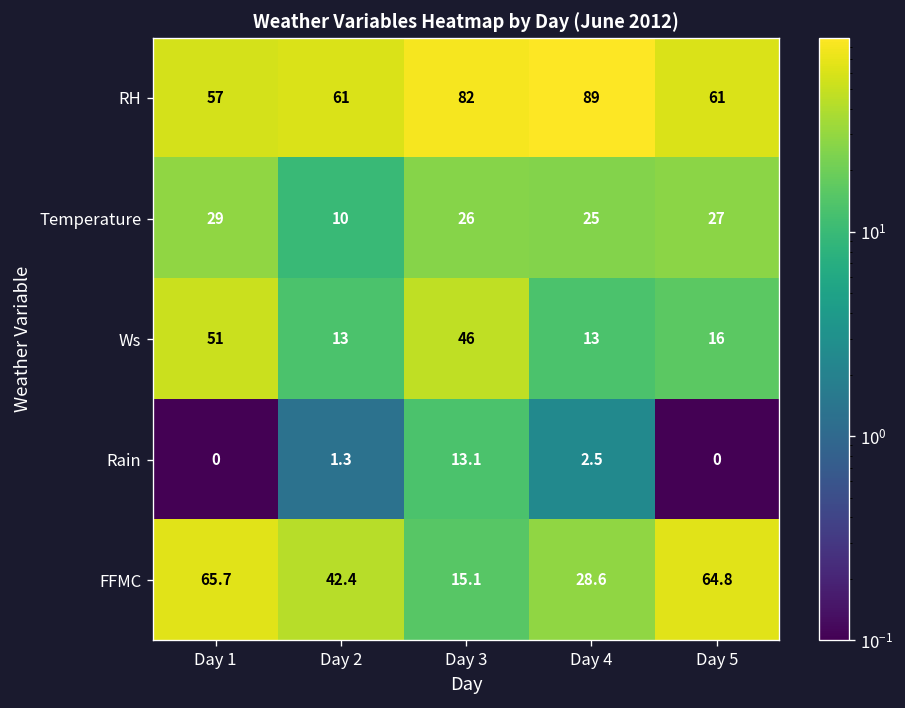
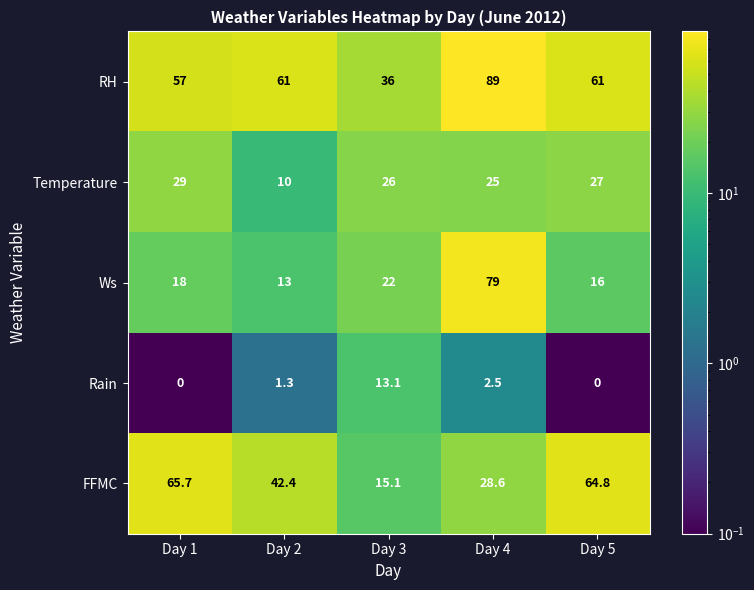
RH, Day 3: 82 -> 36
Ws, Day 1: 51 -> 18
Ws, Day 3: 46 -> 22
Ws, Day 4: 13 -> 79
